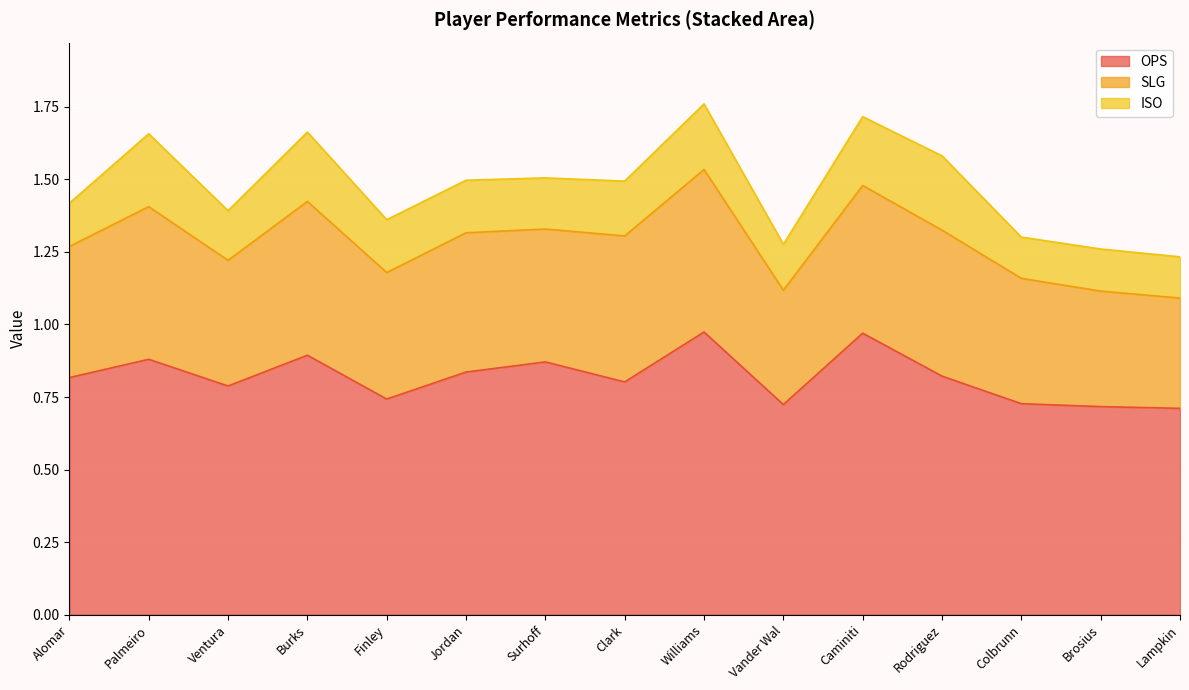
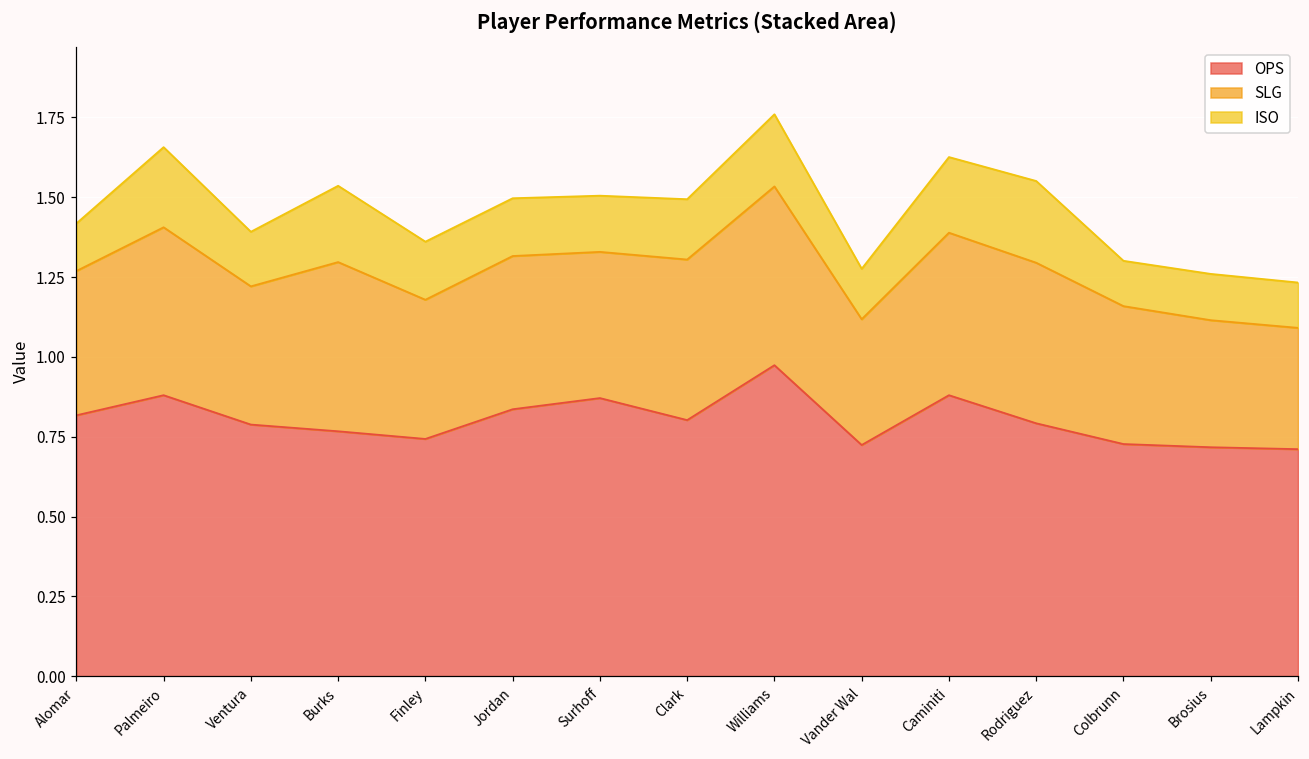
OPS, Burks: 0.89 -> 0.77
OPS, Caminiti: 0.97 -> 0.88
OPS, Rodriguez: 0.82 -> 0.79
